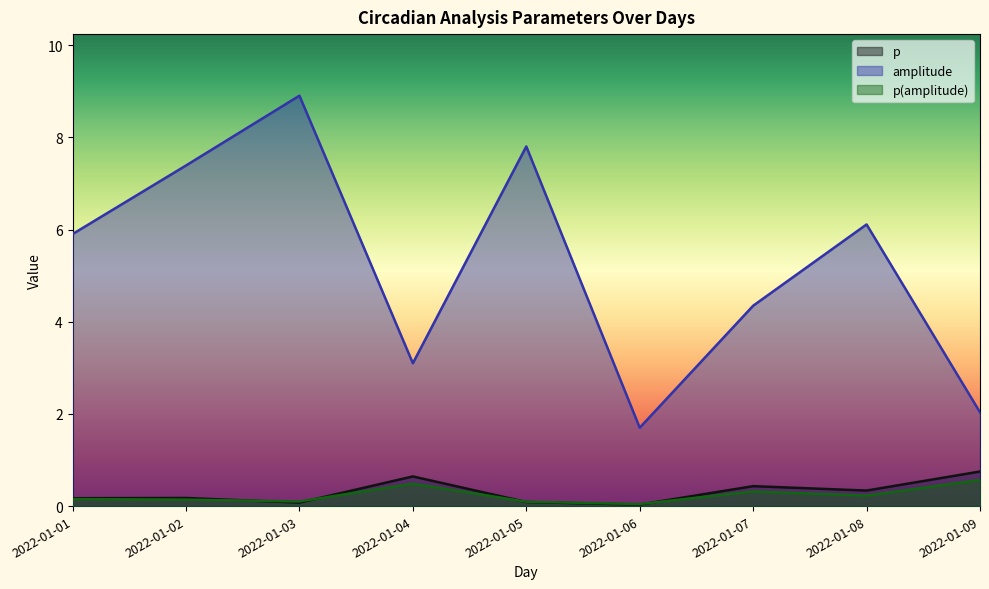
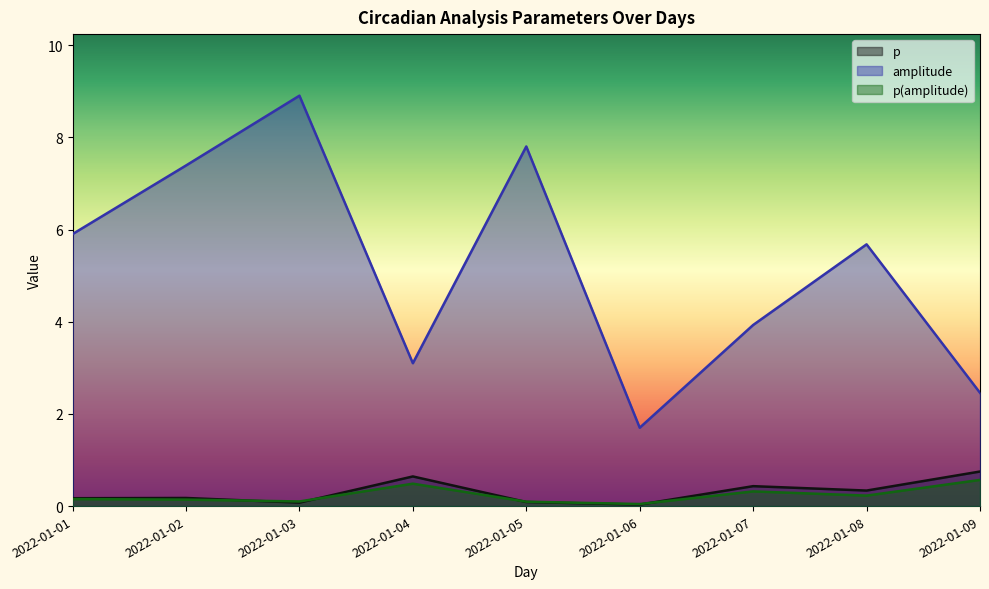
amplitude, 2022-01-07: 4.3 -> 3.9
amplitude, 2022-01-08: 6.1 -> 5.7
amplitude, 2022-01-09: 2.0 -> 2.5
